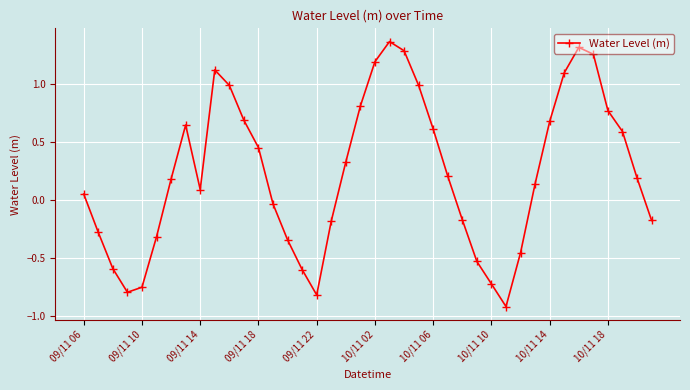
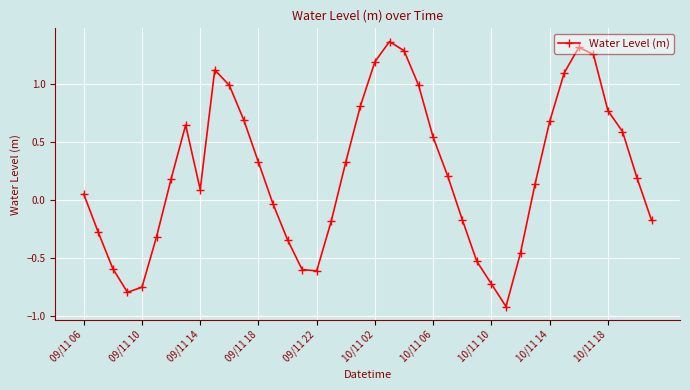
09/11 18: 0.45 -> 0.33
09/11 22: -0.82 -> -0.61
10/11 06: 0.61 -> 0.54
